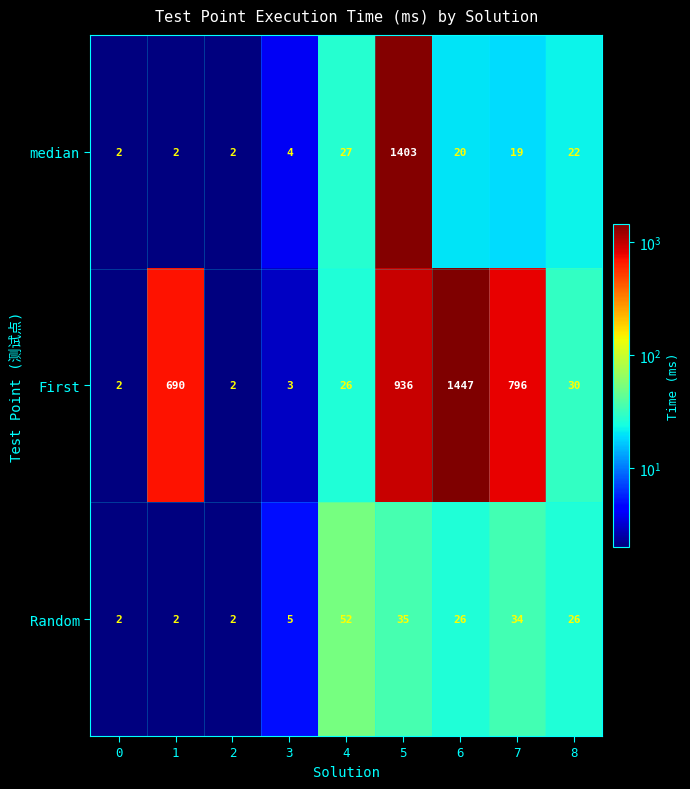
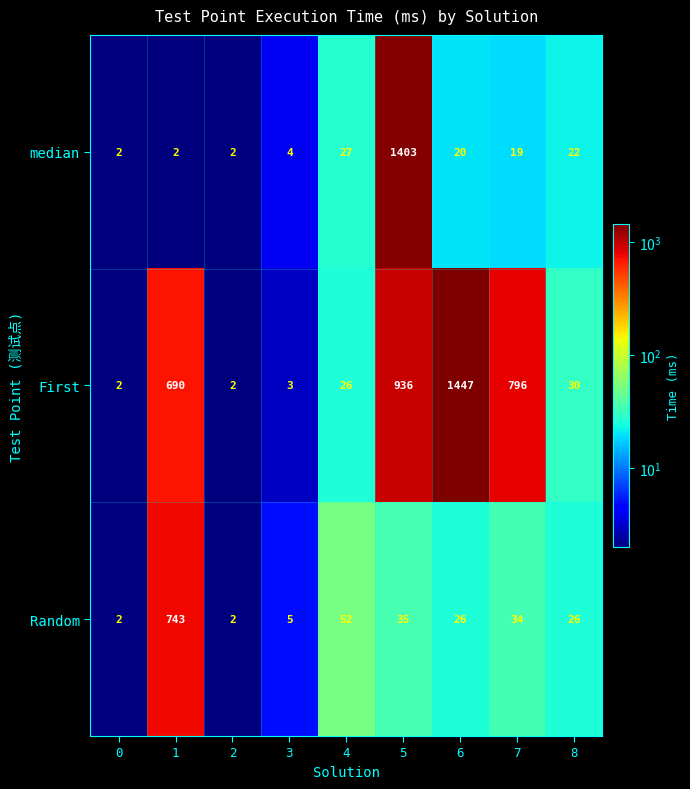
Random, 1: 2 -> 743
